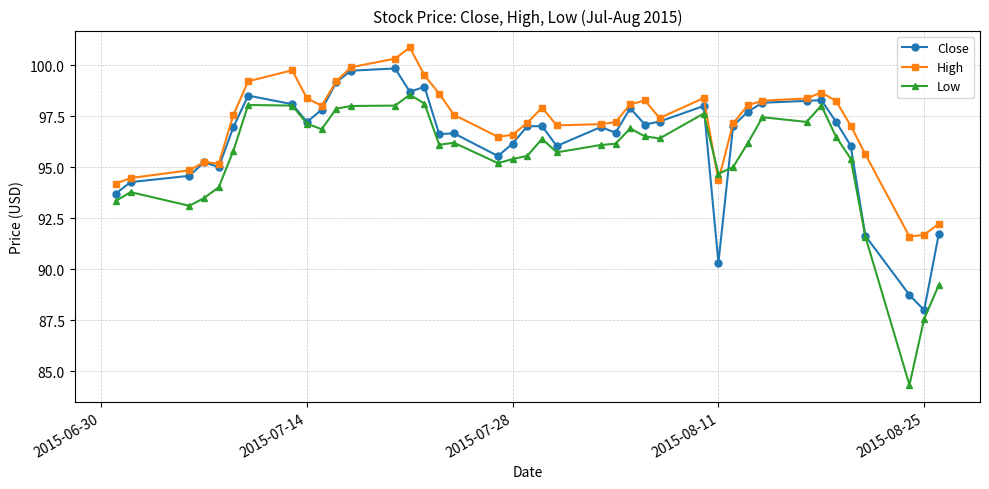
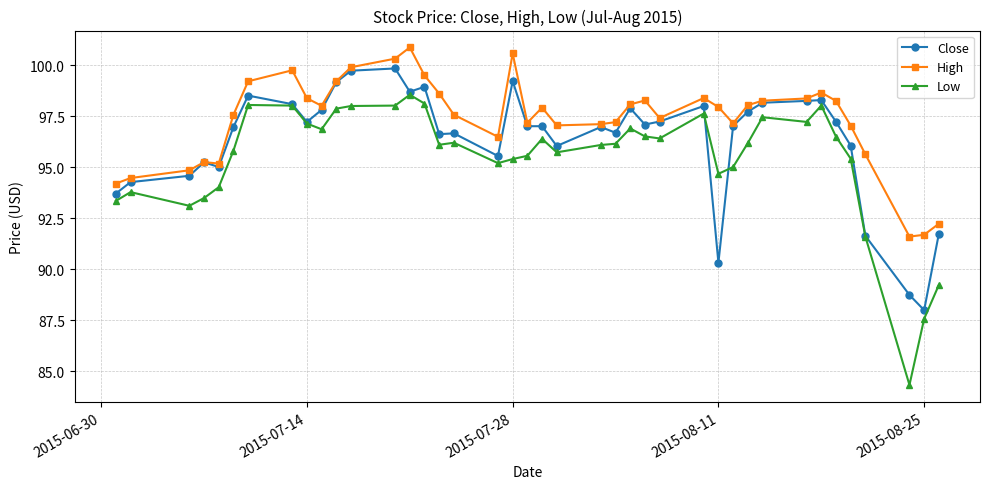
Close, 2015-07-28: 96.2 -> 99.2
High, 2015-07-28: 96.6 -> 100.6
High, 2015-08-11: 94.4 -> 97.9
